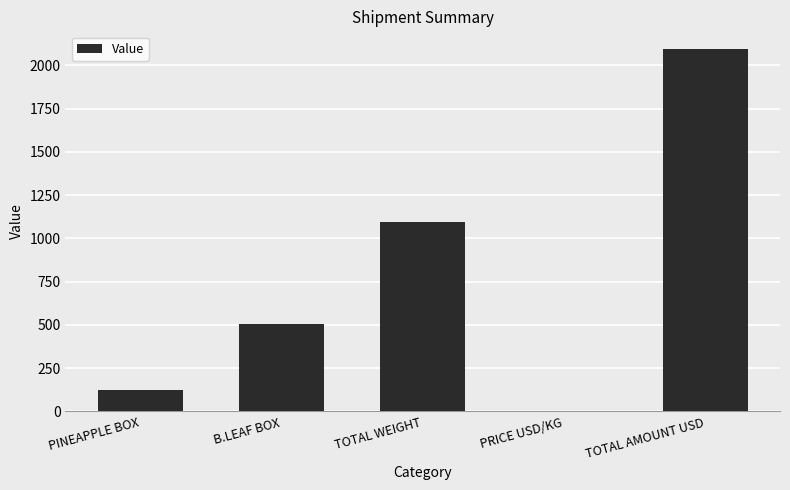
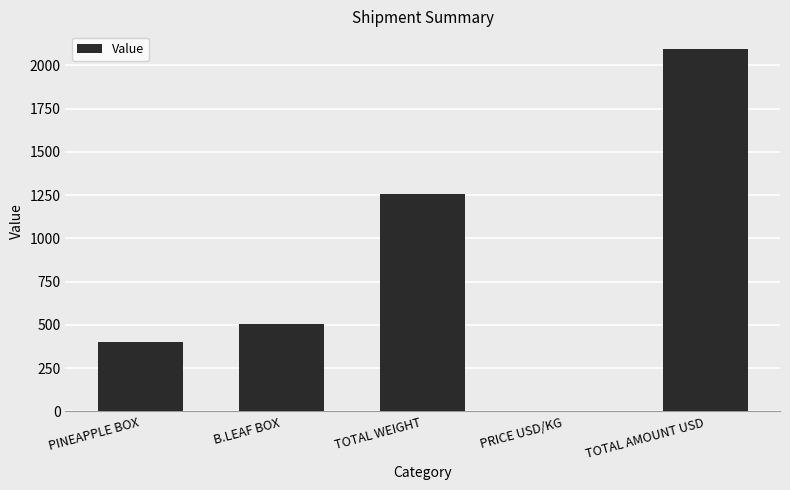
PINEAPPLE BOX: 130 -> 400
TOTAL WEIGHT: 1100 -> 1260
